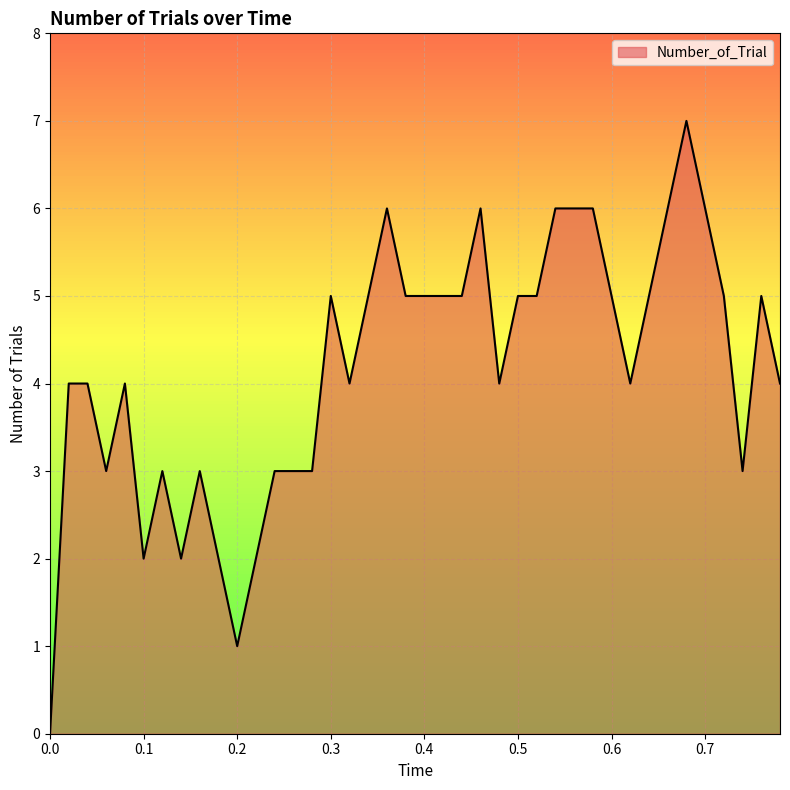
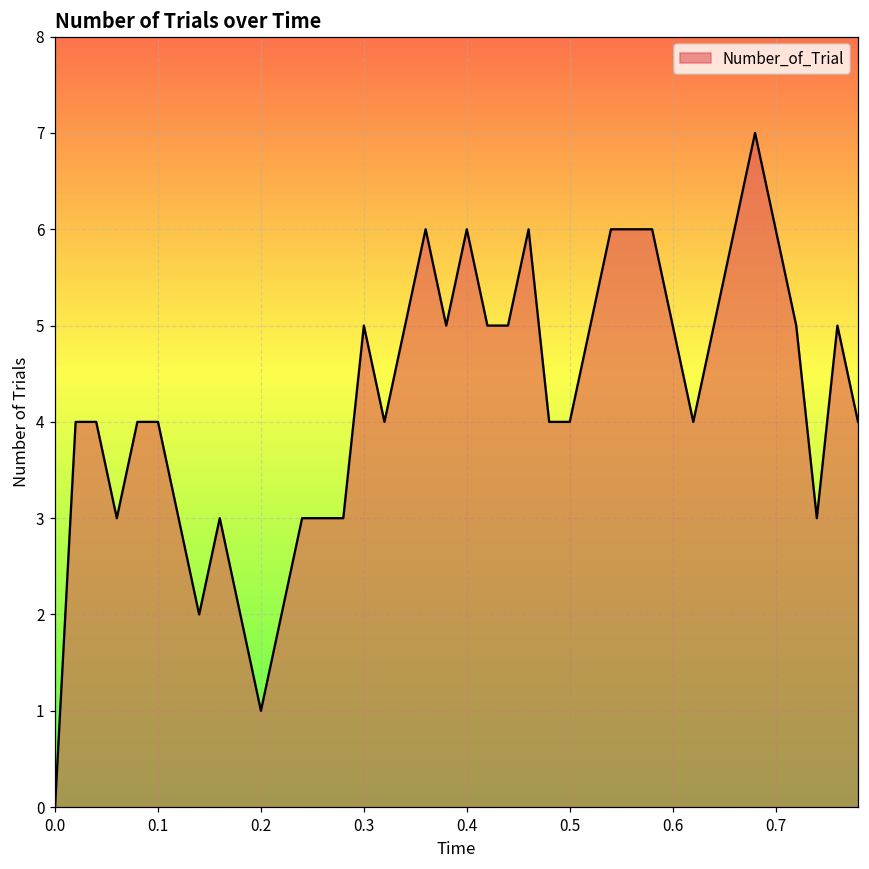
0.1: 2 -> 4
0.4: 5 -> 6
0.5: 5 -> 4
